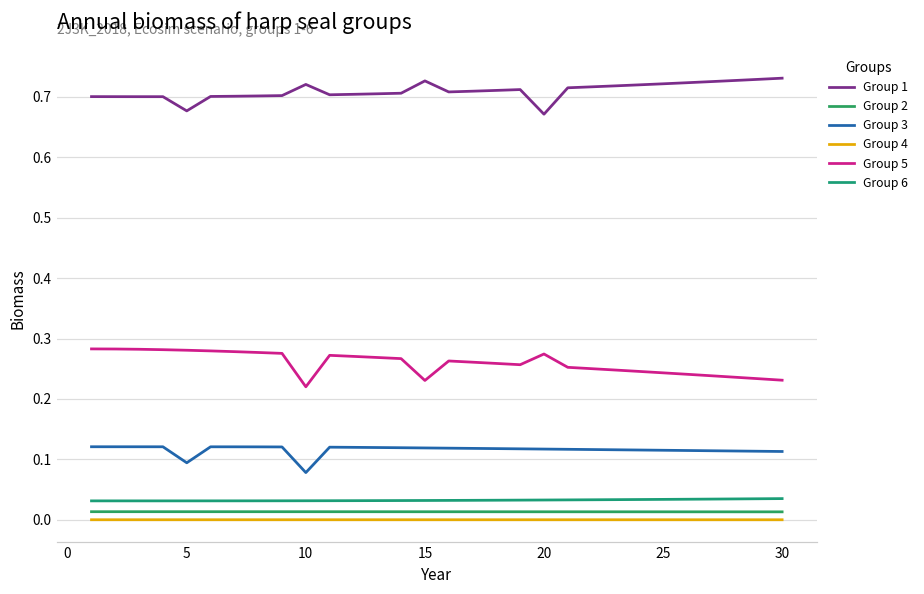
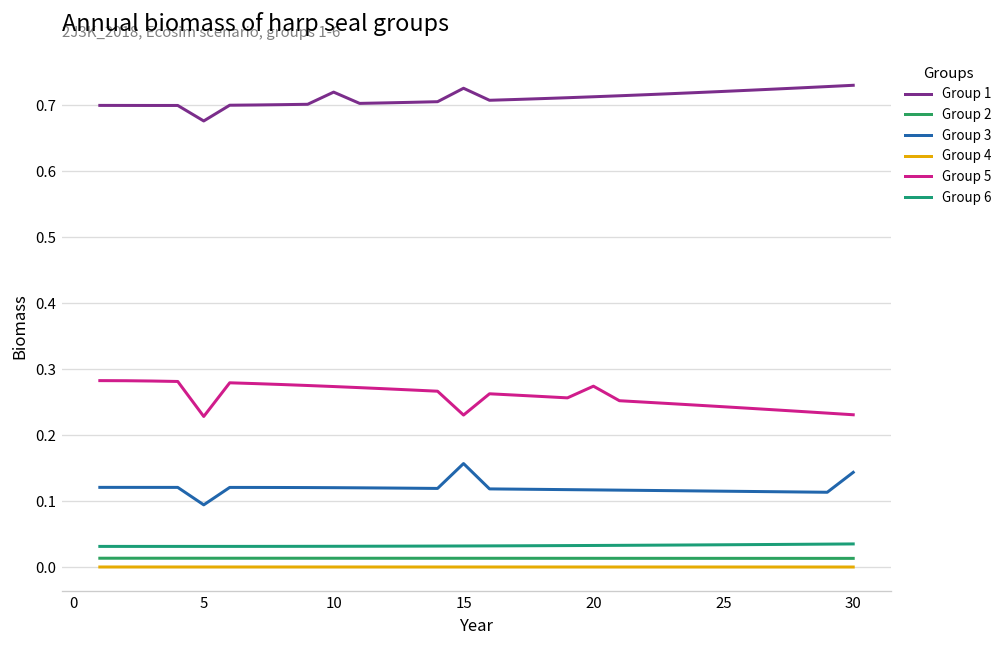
Group 5, 5: 0.28 -> 0.23
Group 3, 10: 0.08 -> 0.12
Group 5, 10: 0.22 -> 0.27
Group 3, 15: 0.12 -> 0.16
Group 1, 20: 0.67 -> 0.71
Group 3, 30: 0.11 -> 0.14
